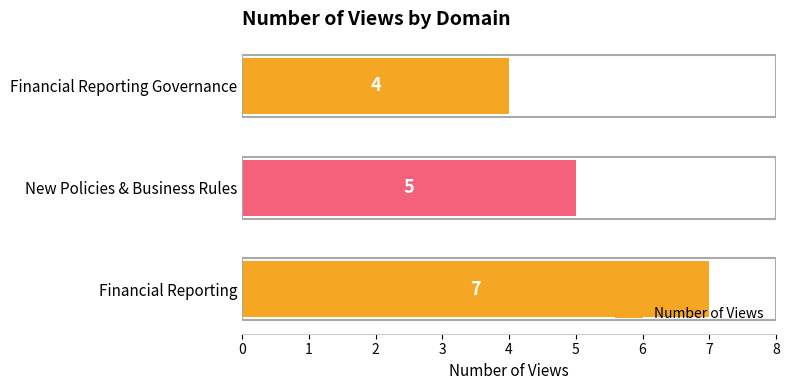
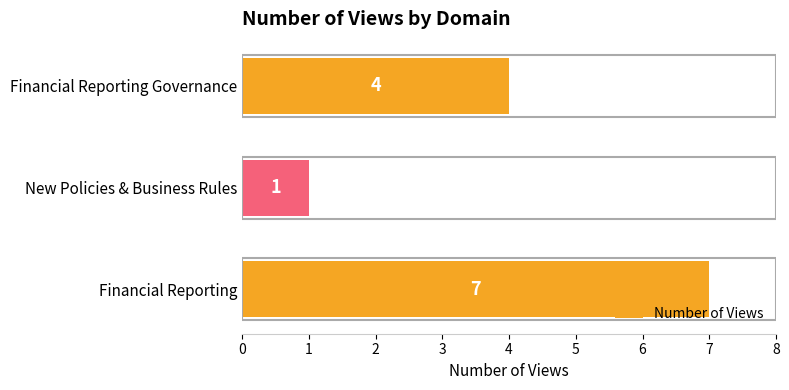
New Policies & Business Rules: 5 -> 1
